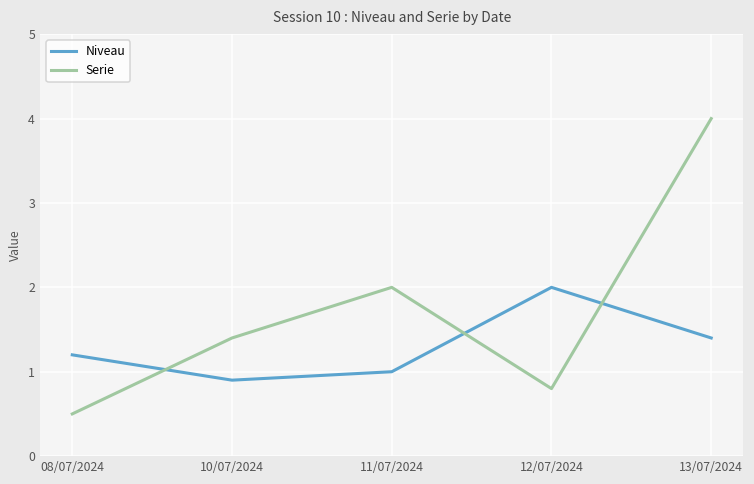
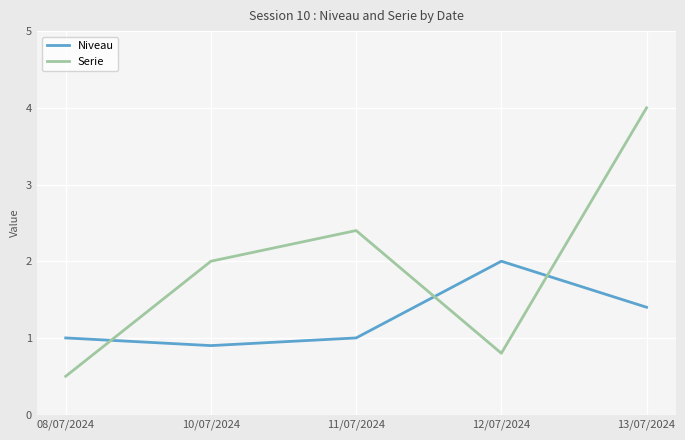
Niveau, 08/07/2024: 1.2 -> 1.0
Serie, 10/07/2024: 1.4 -> 2.0
Serie, 11/07/2024: 2.0 -> 2.4
